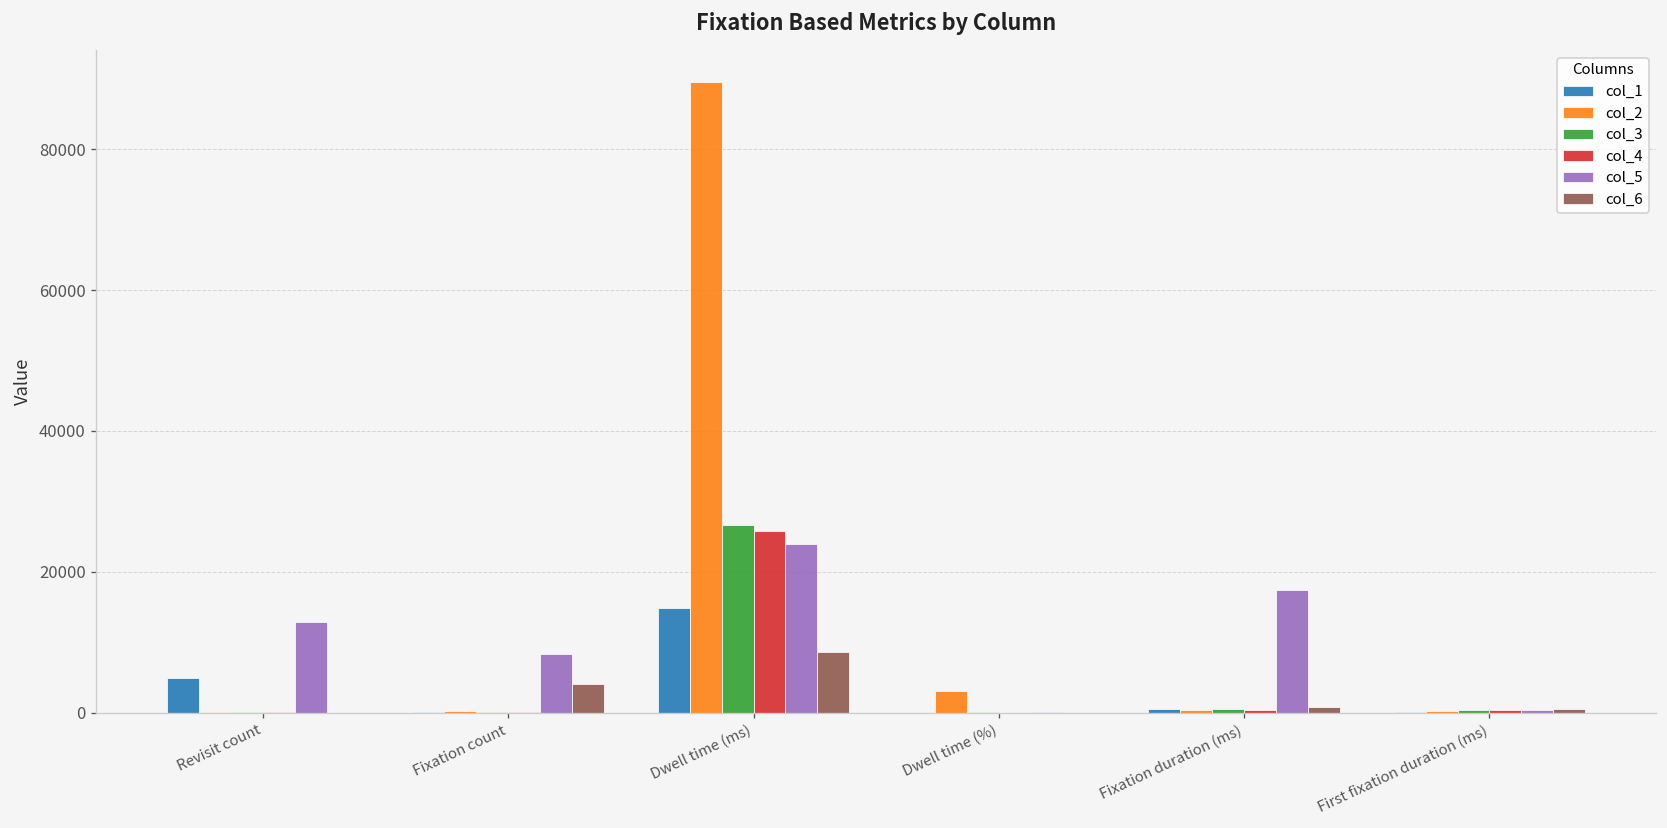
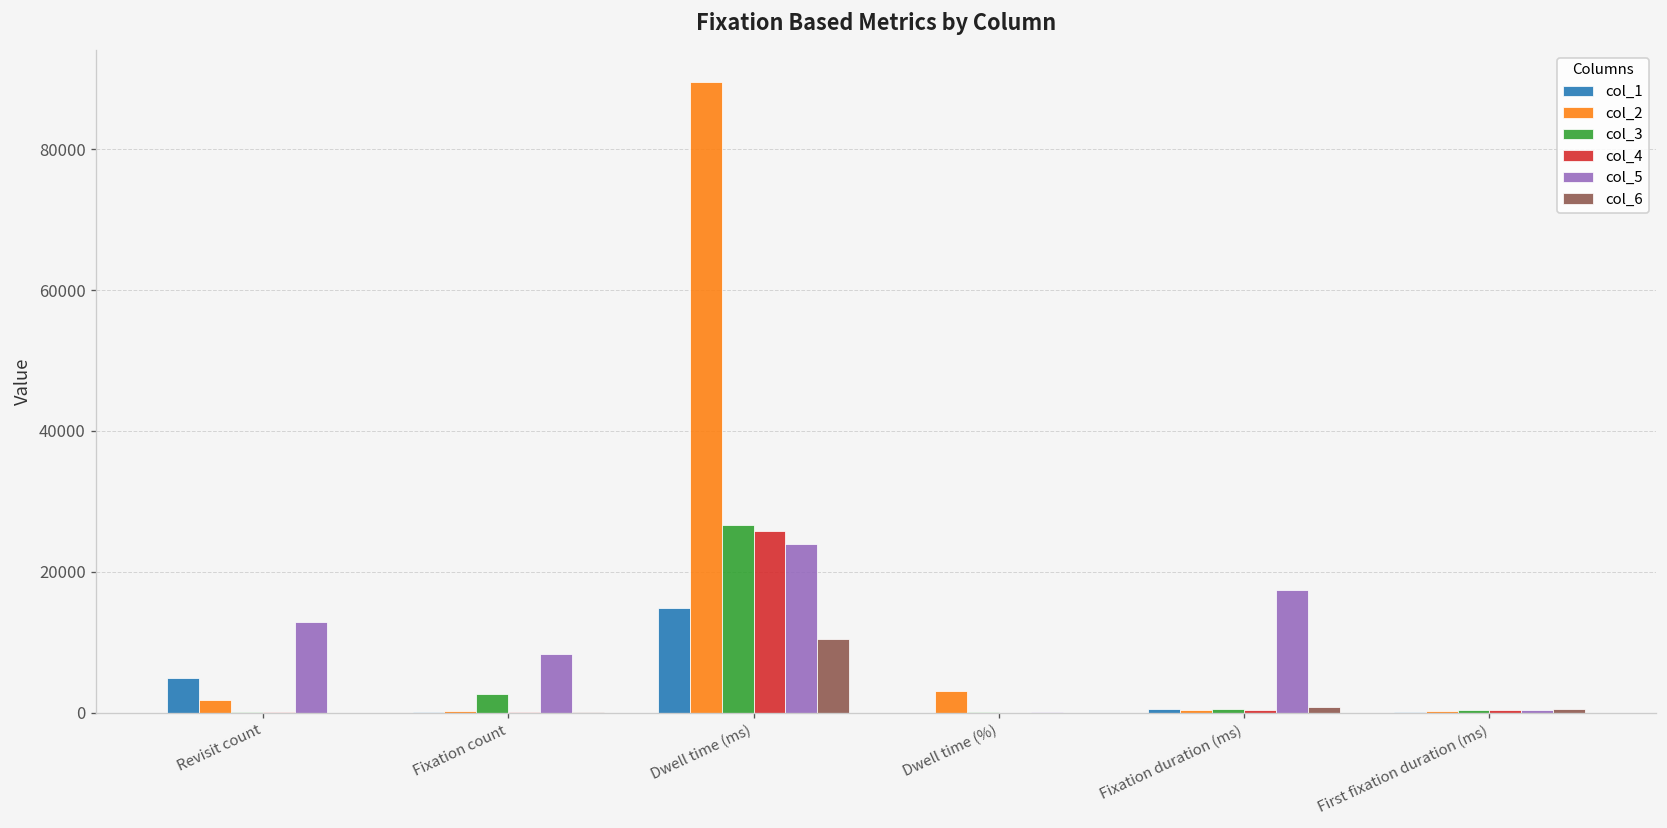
col_2, Revisit count: 0 -> 2000
col_3, Fixation count: 0 -> 3000
col_6, Fixation count: 4000 -> 0
col_6, Dwell time (ms): 9000 -> 10000
